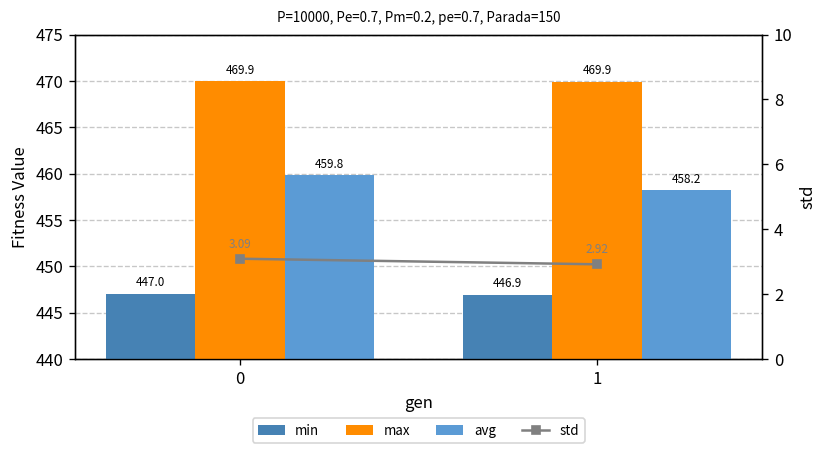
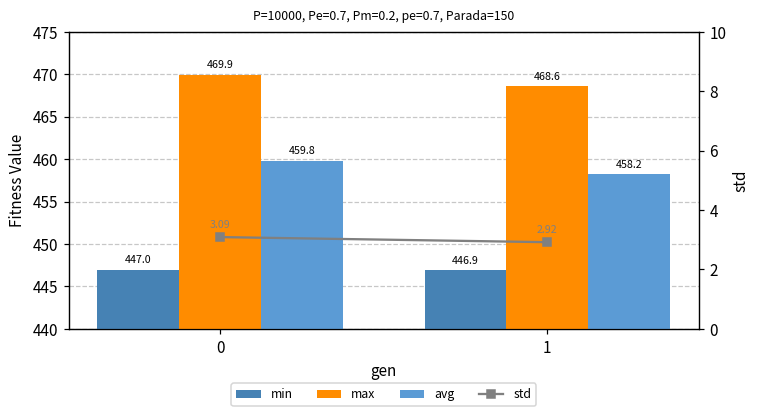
max, 1: 469.9 -> 468.6
